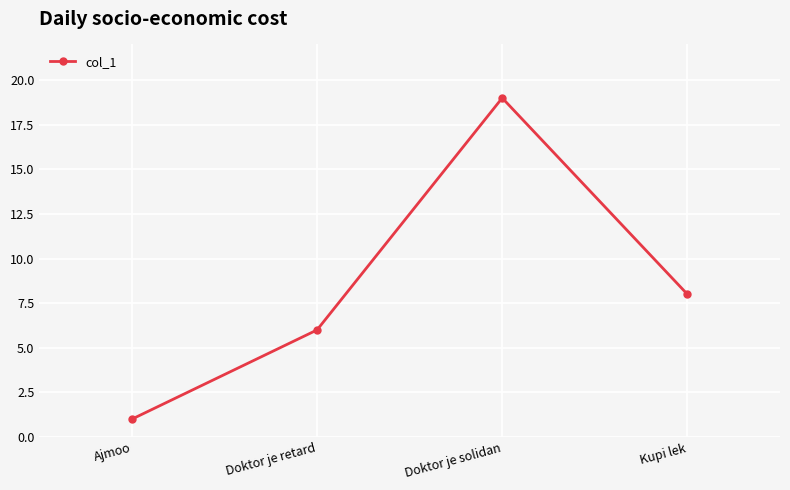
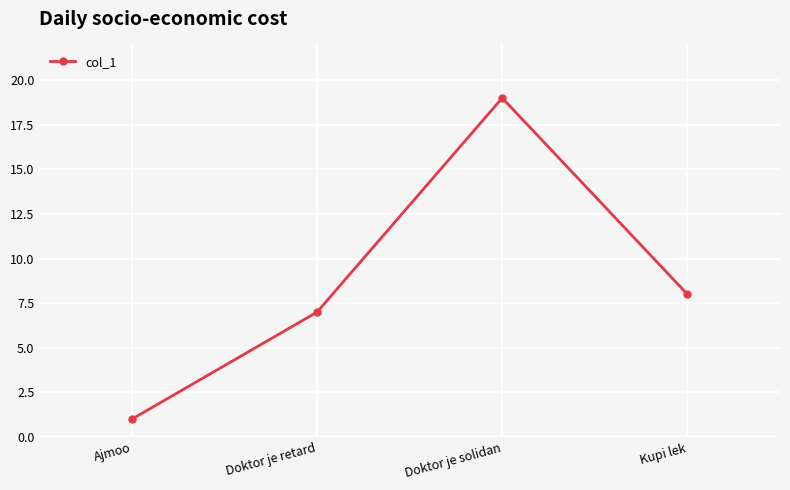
Doktor je retard: 6 -> 7
